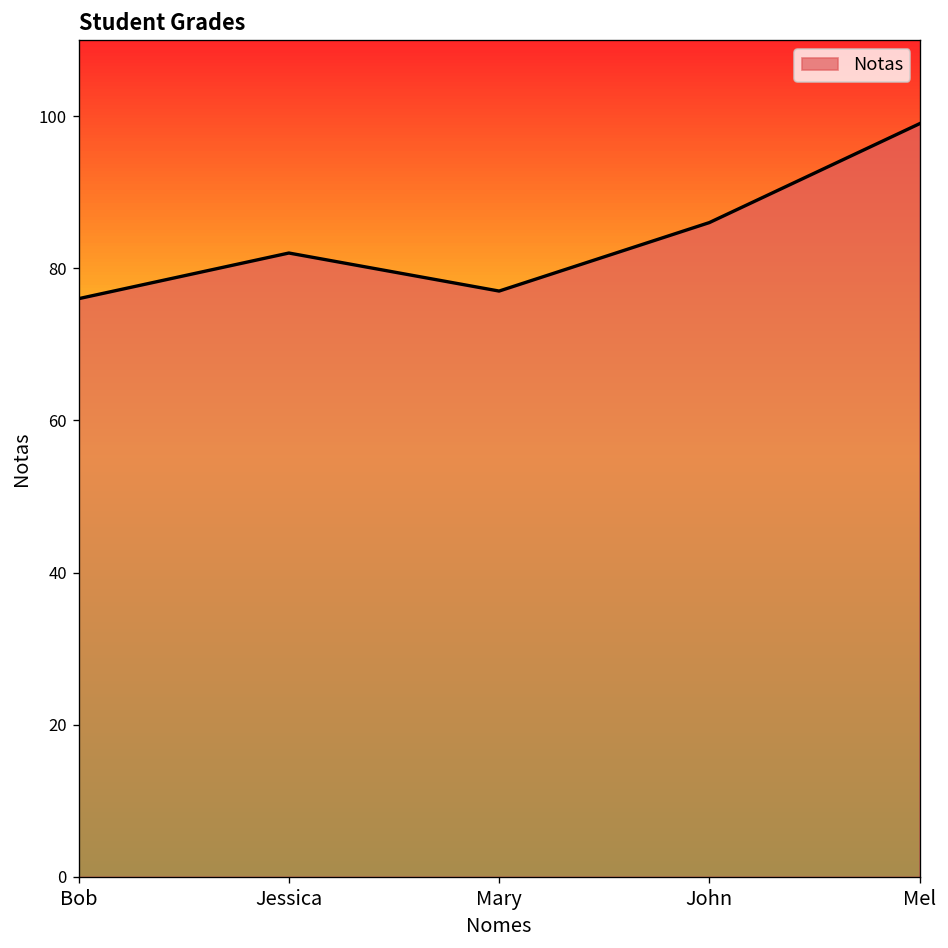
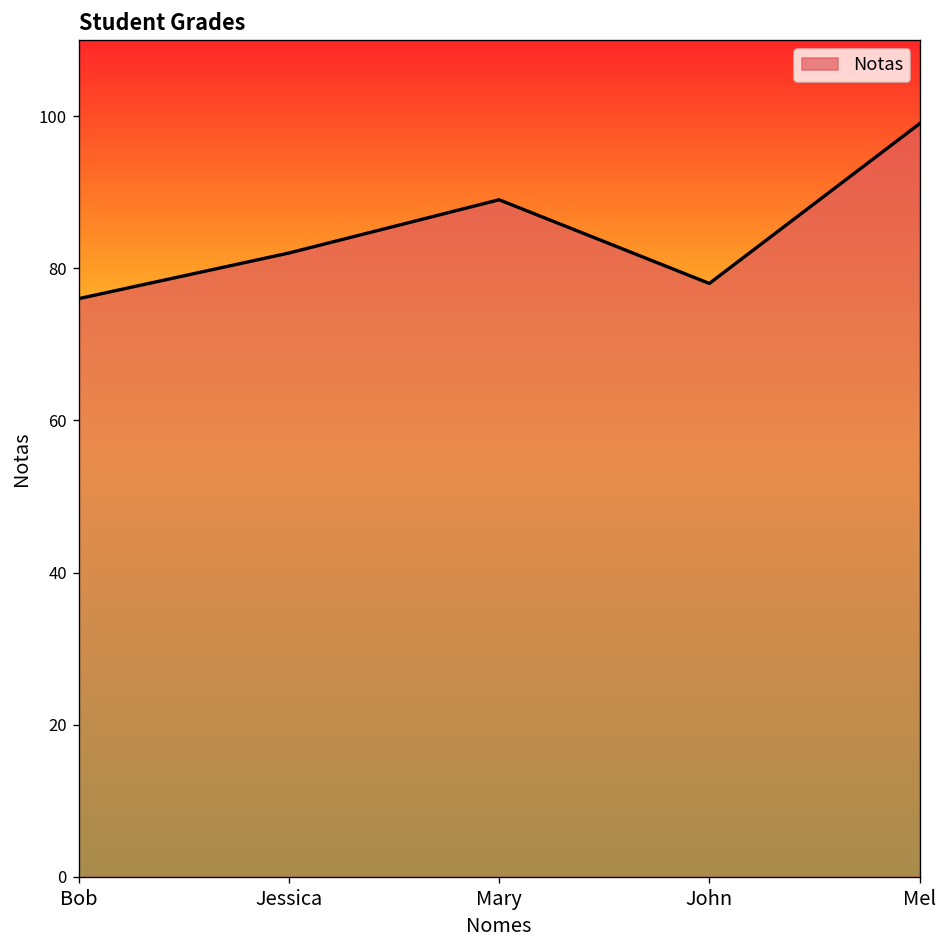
Mary: 77 -> 89
John: 86 -> 78
